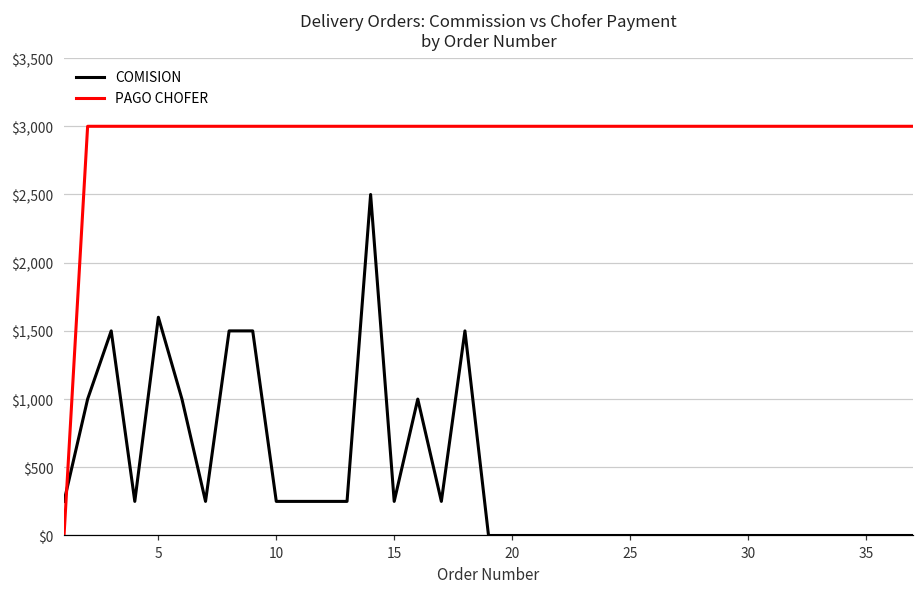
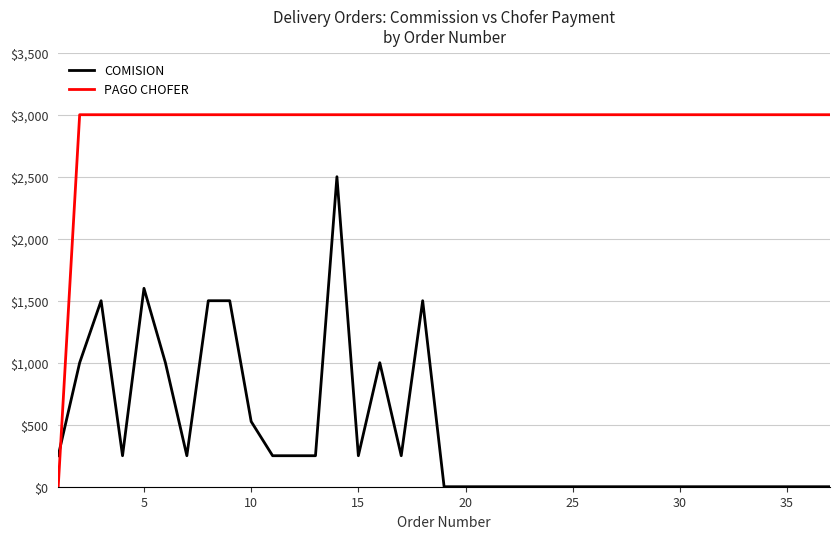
COMISION, 10: $250 -> $530
